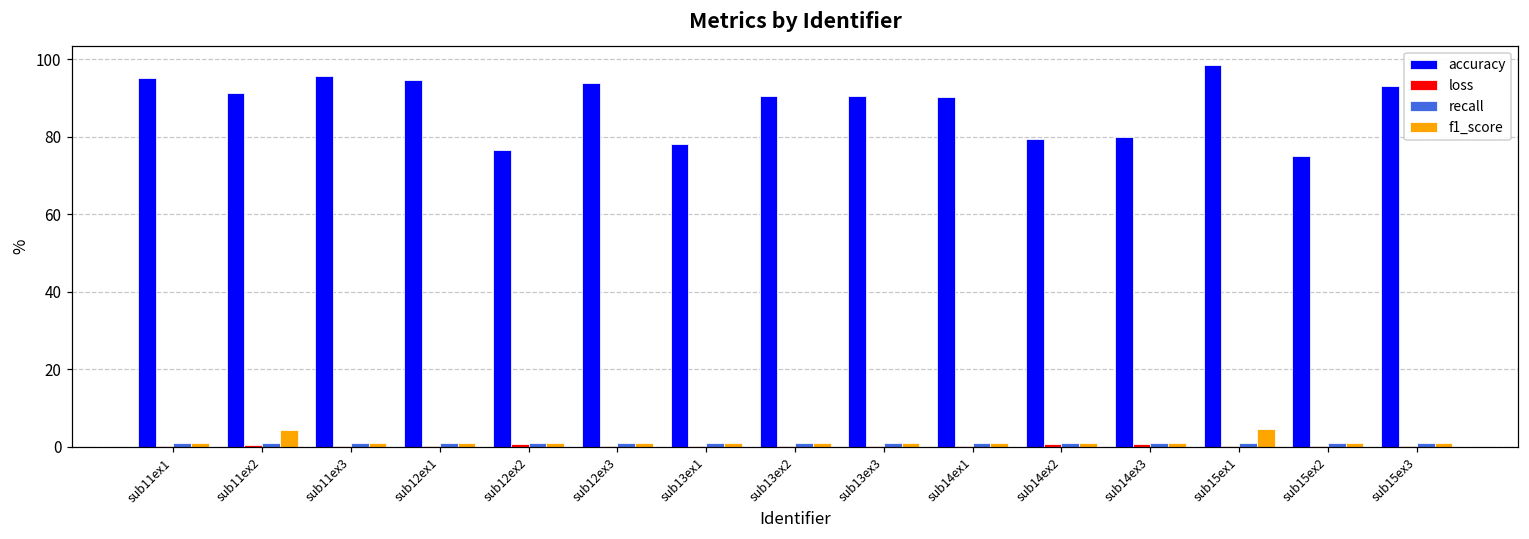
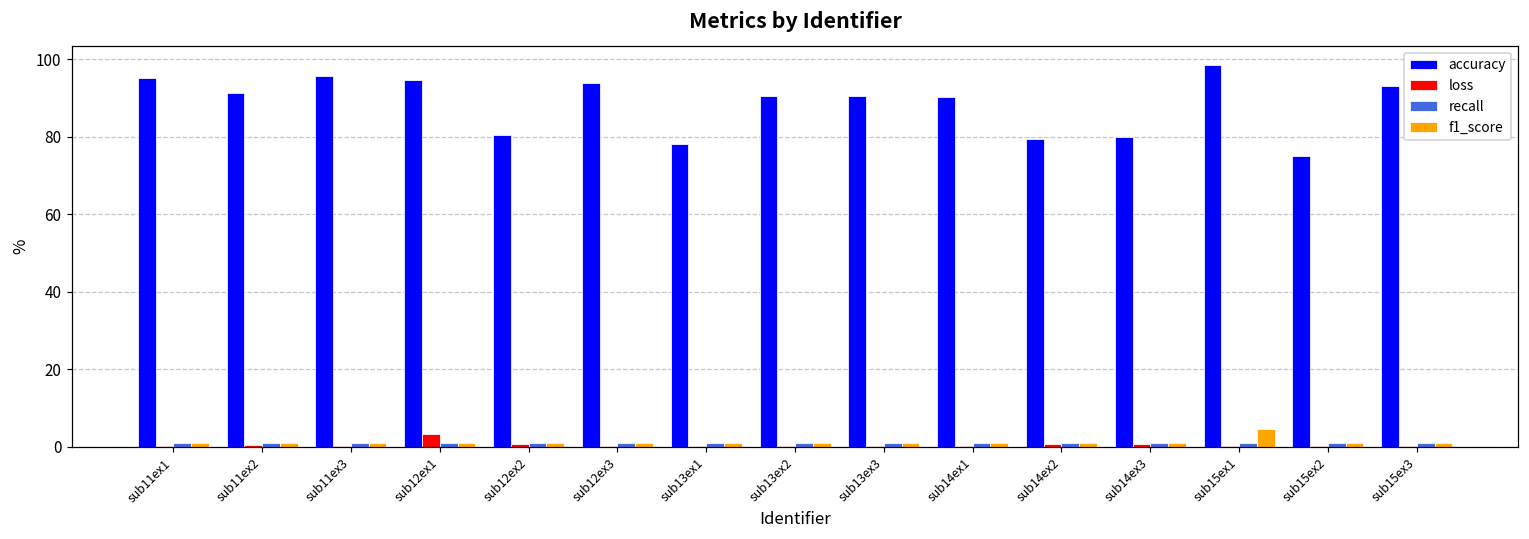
f1_score, sub11ex2: 4 -> 1
loss, sub12ex1: 0 -> 3
accuracy, sub12ex2: 76 -> 80
